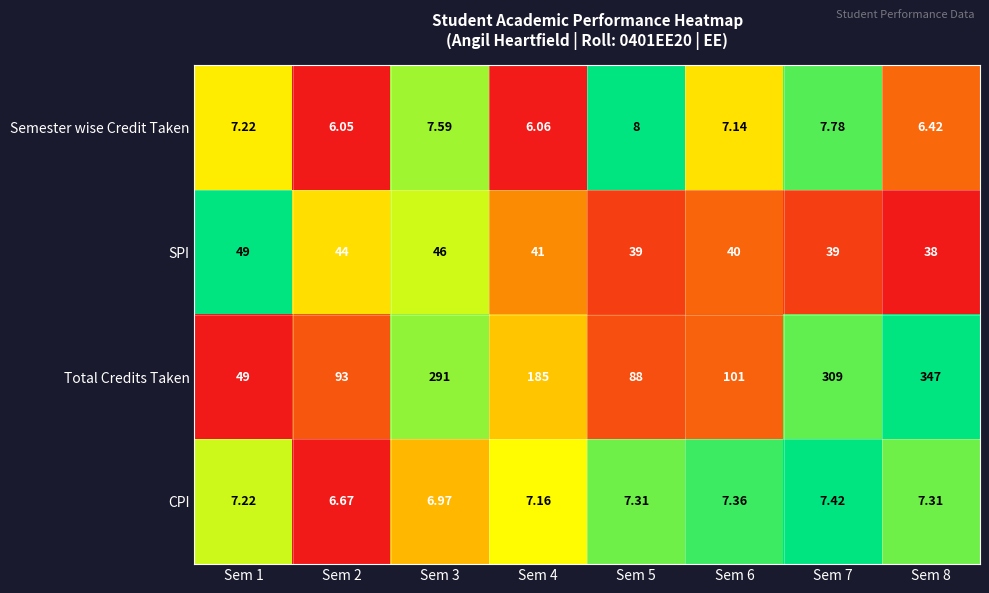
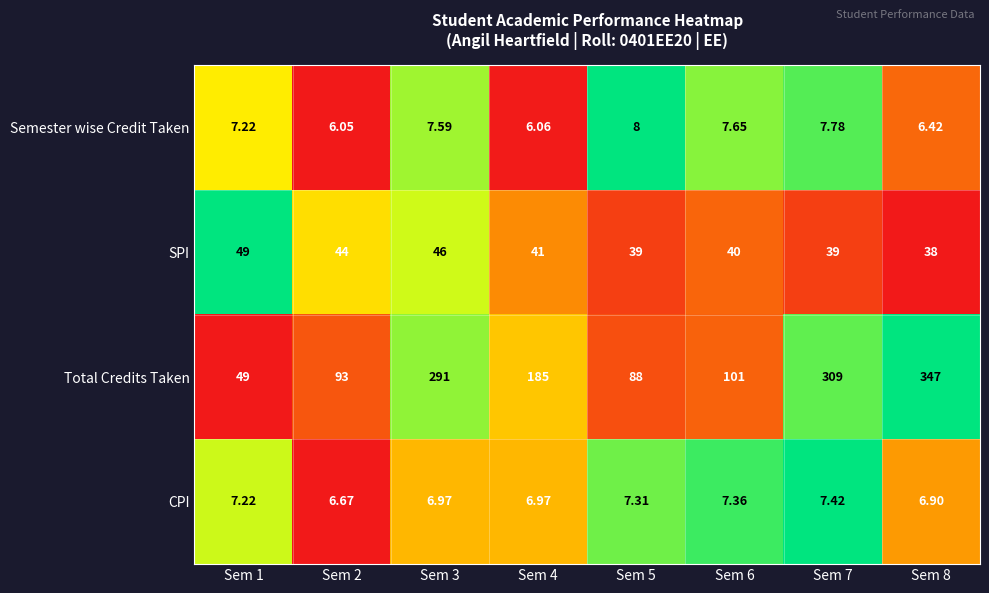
Semester wise Credit Taken, Sem 6: 7.14 -> 7.65
CPI, Sem 4: 7.16 -> 6.97
CPI, Sem 8: 7.31 -> 6.90
